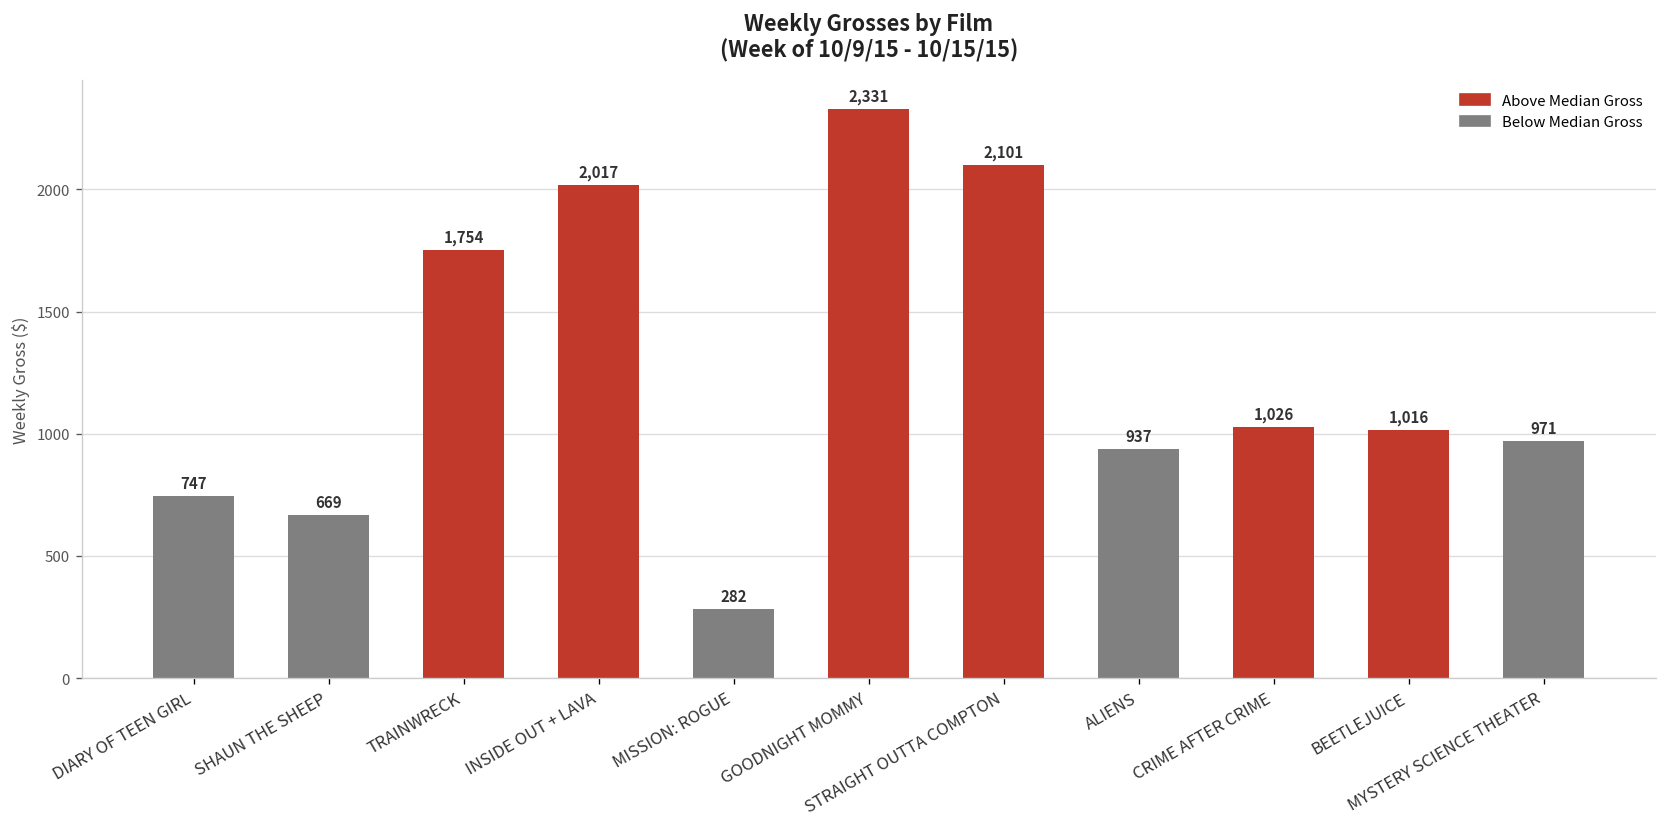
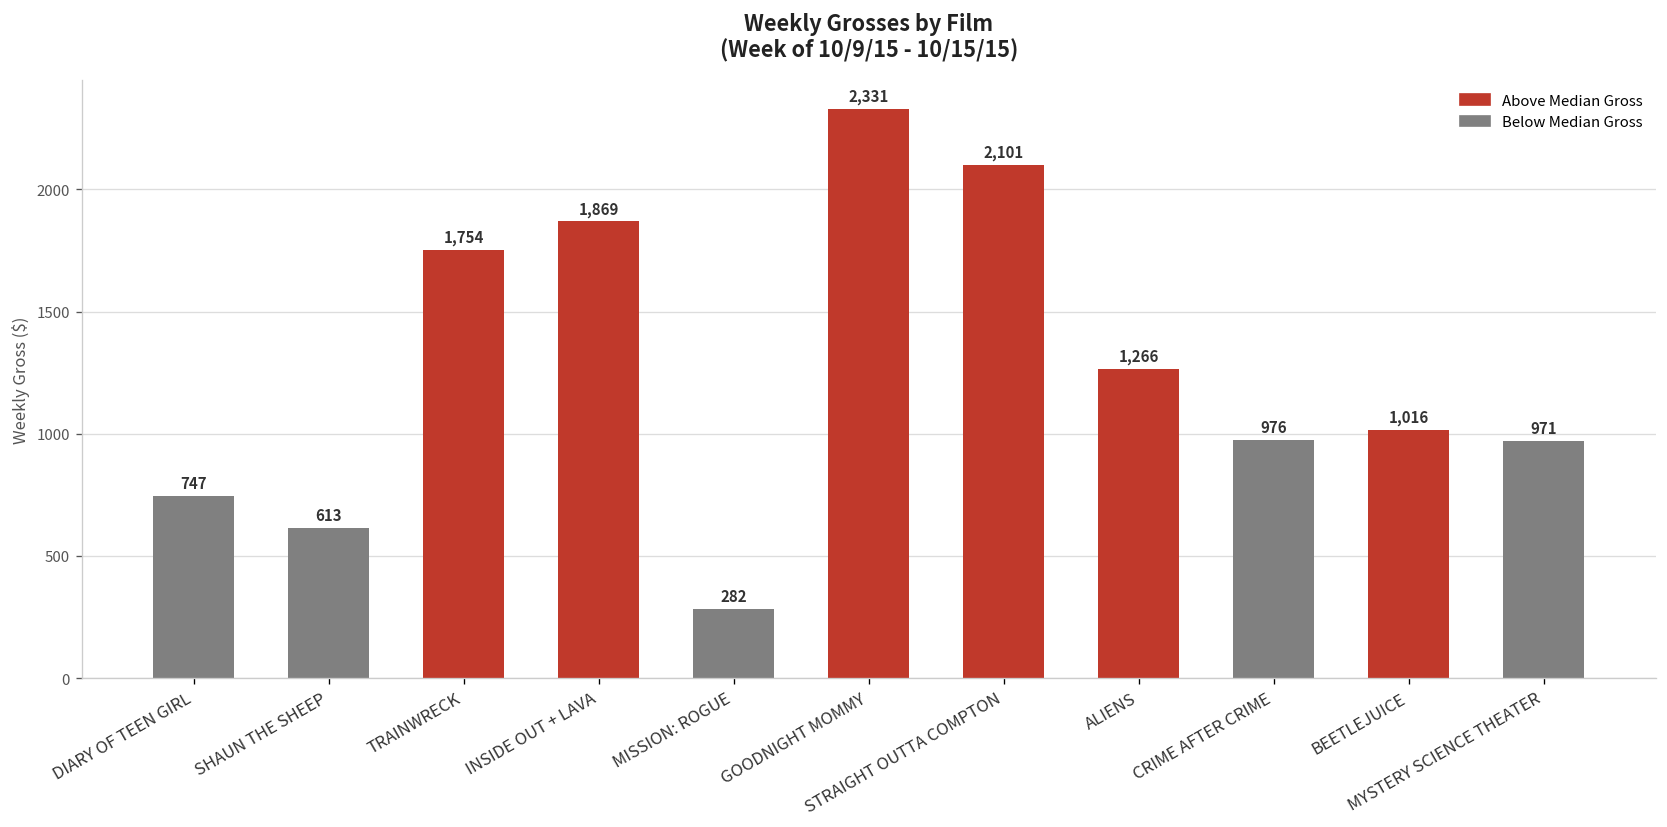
SHAUN THE SHEEP: 669 -> 613
INSIDE OUT + LAVA: 2,017 -> 1,869
ALIENS: 937 -> 1,266
CRIME AFTER CRIME: 1,026 -> 976
